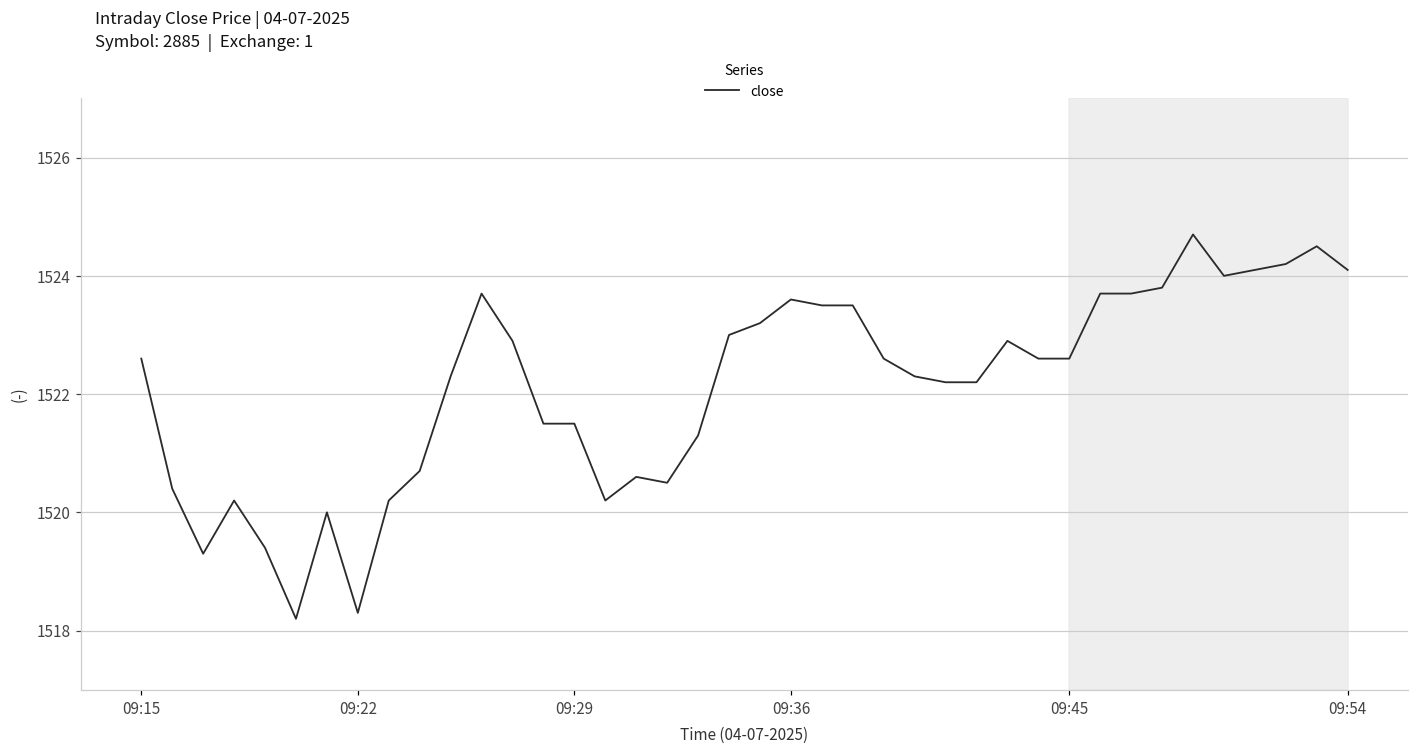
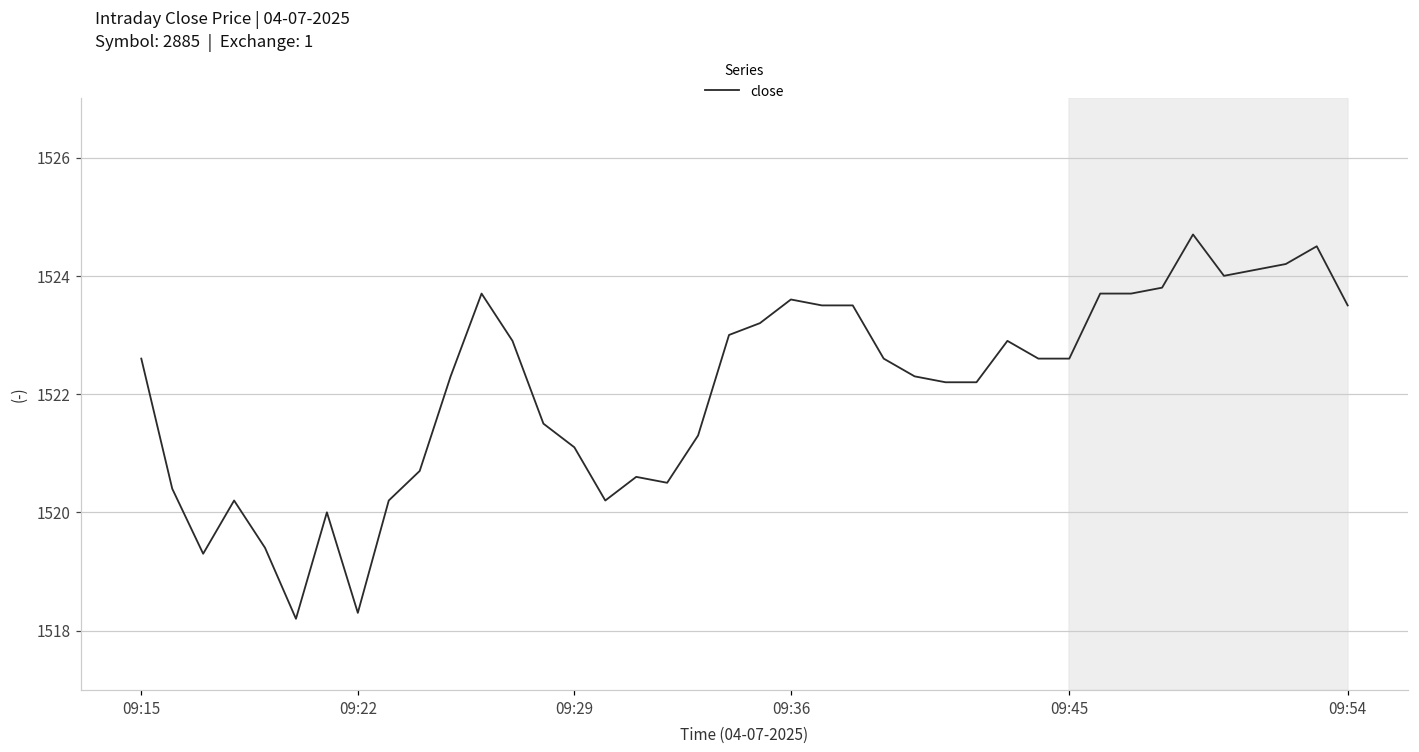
09:29: 1521.5 -> 1521.1
09:54: 1524.1 -> 1523.5
